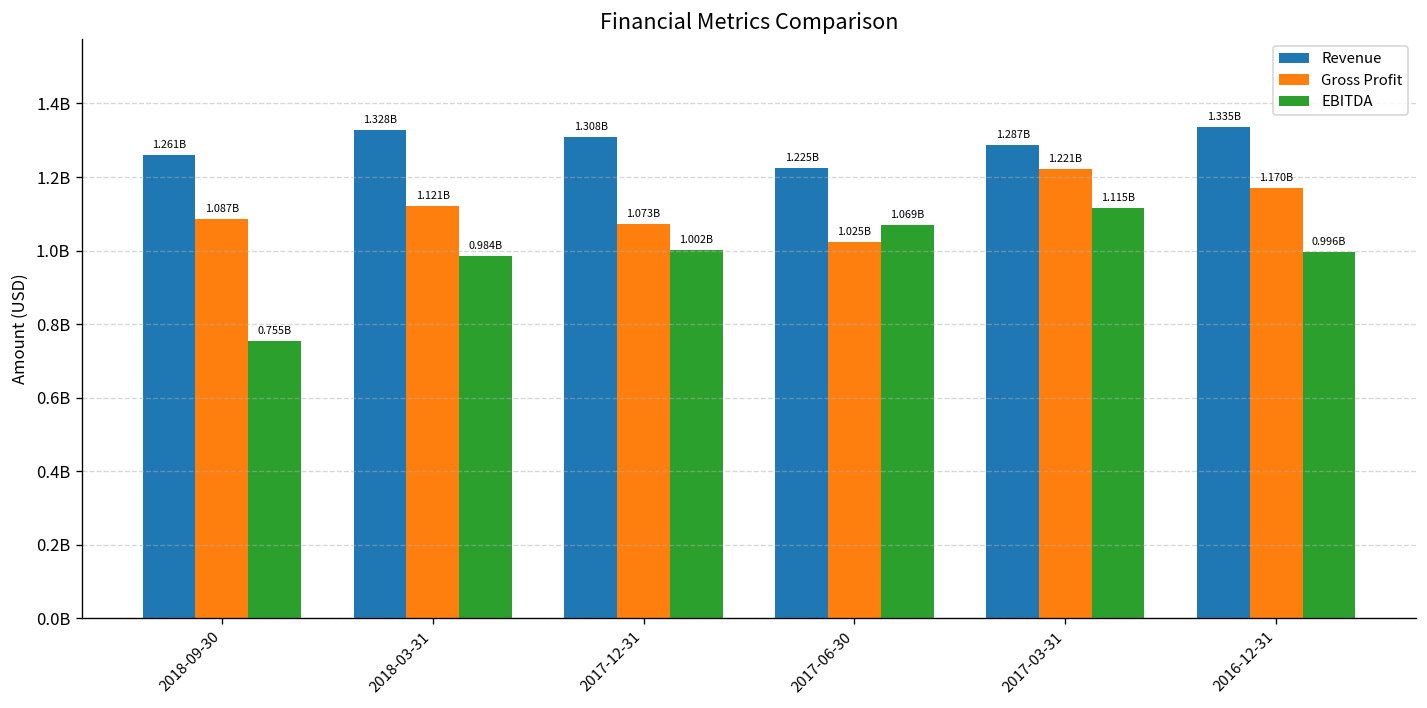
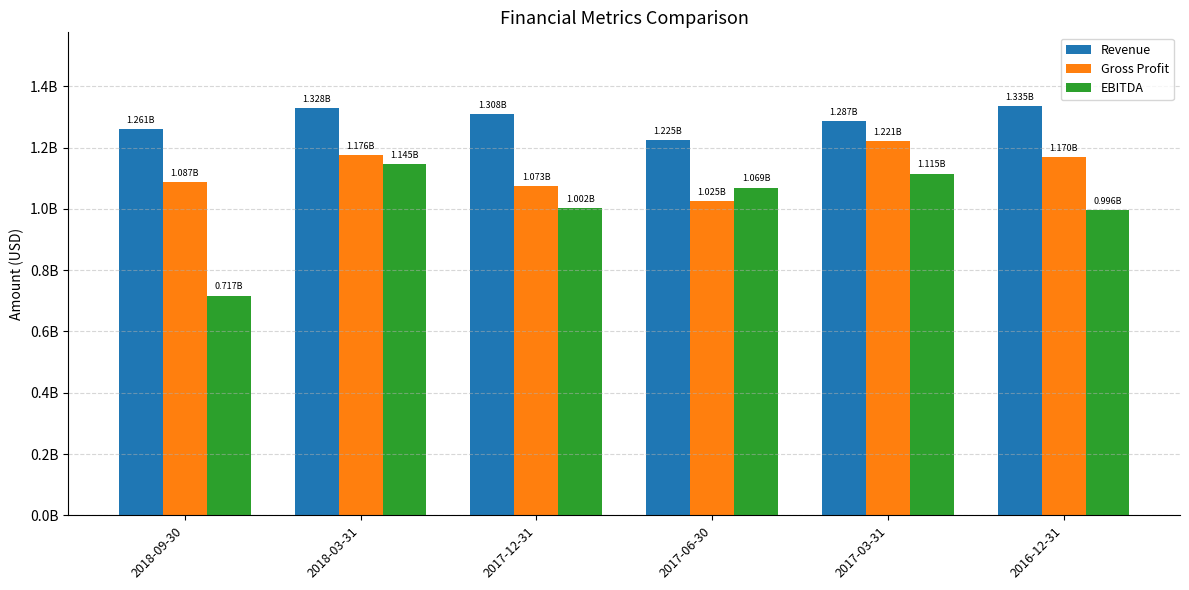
EBITDA, 2018-09-30: 0.755B -> 0.717B
Gross Profit, 2018-03-31: 1.121B -> 1.176B
EBITDA, 2018-03-31: 0.984B -> 1.145B
